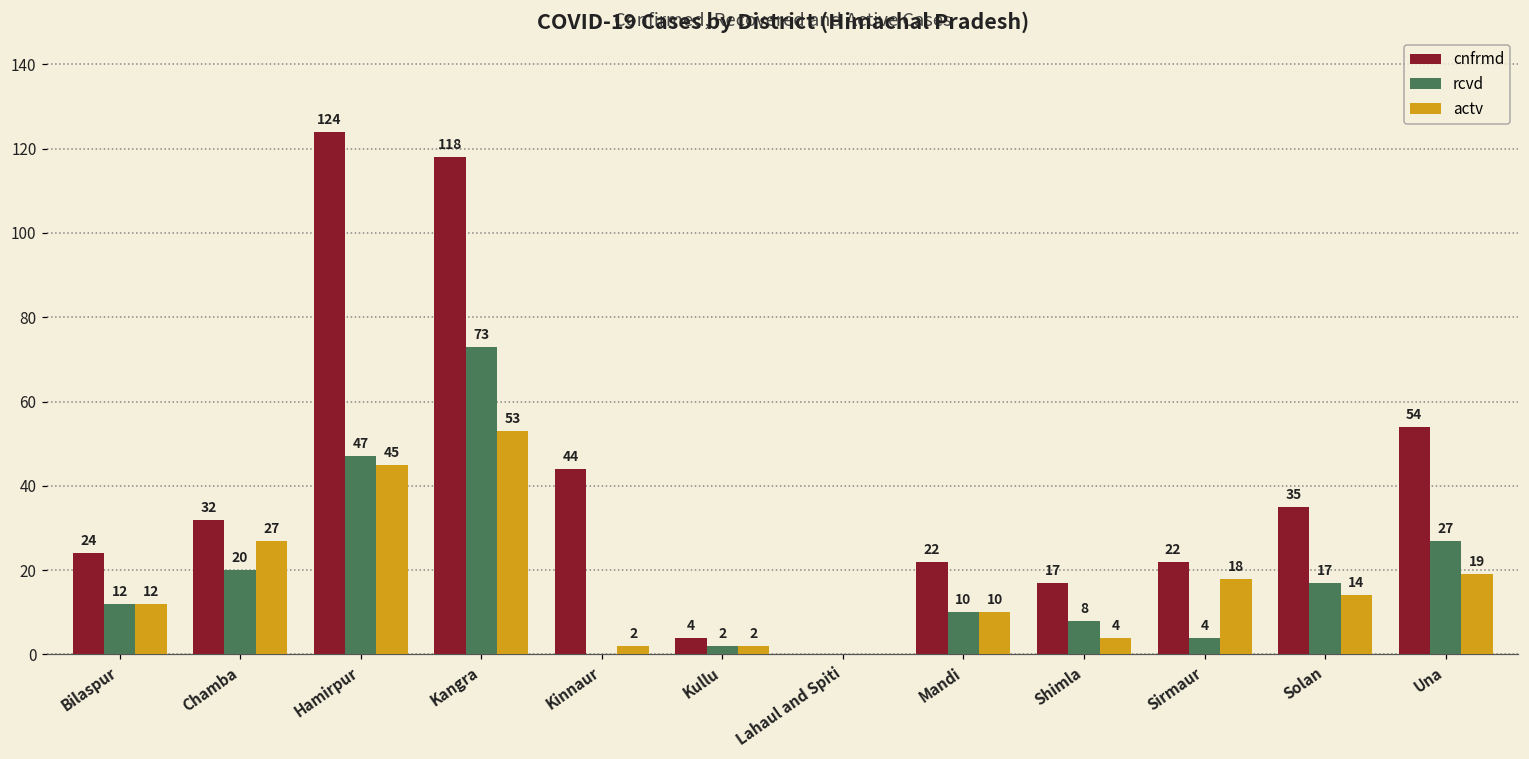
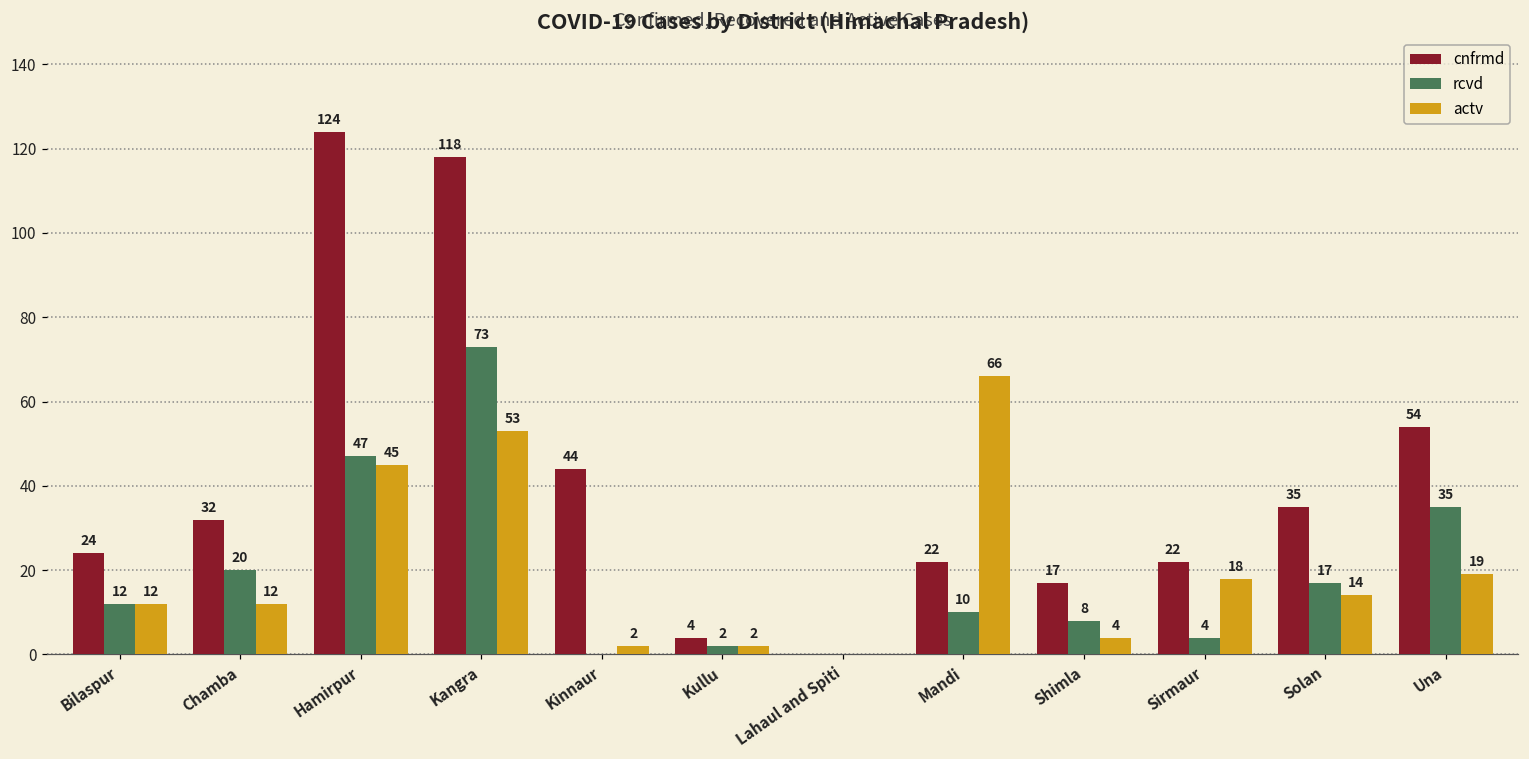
actv, Chamba: 27 -> 12
actv, Mandi: 10 -> 66
rcvd, Una: 27 -> 35
